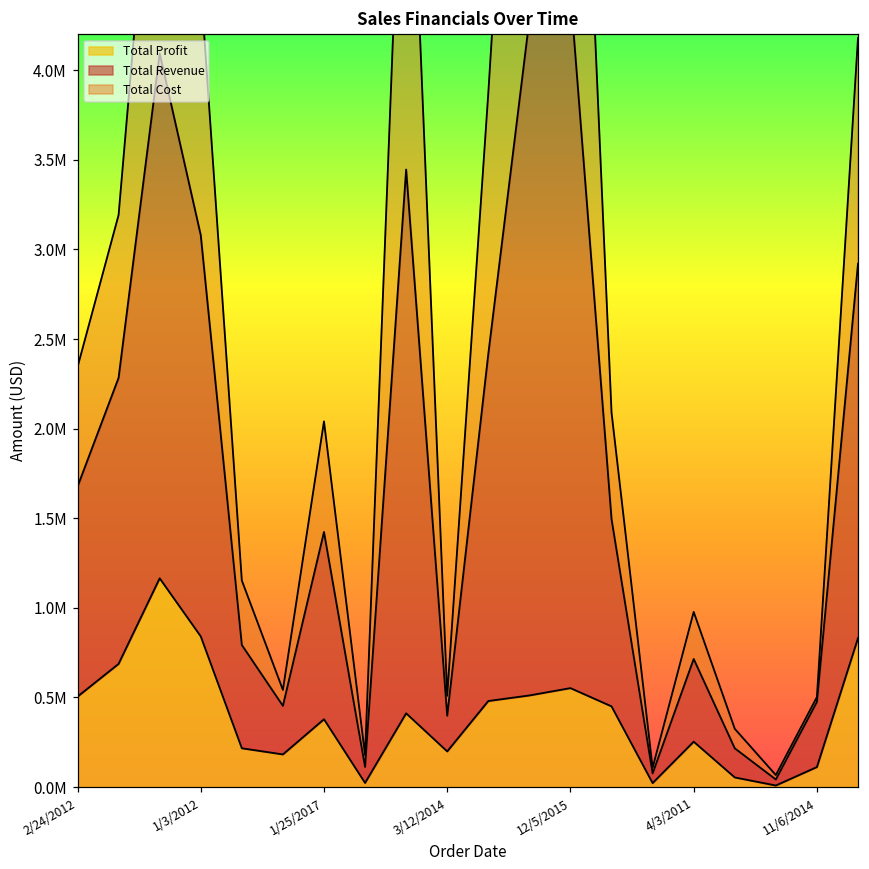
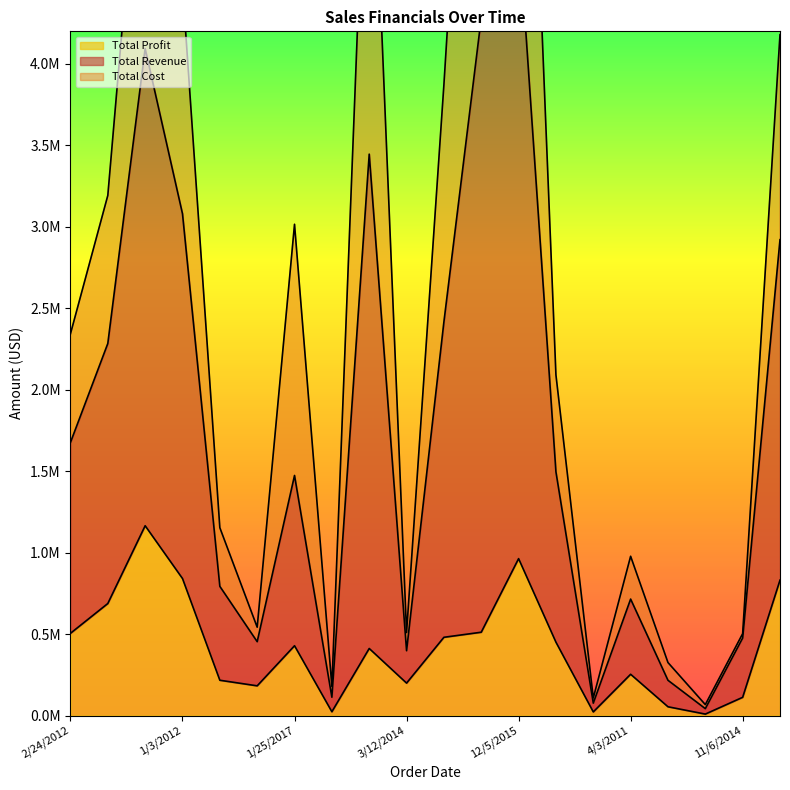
Total Profit, 1/25/2017: 380000 -> 430000
Total Cost, 1/25/2017: 620000 -> 1540000
Total Profit, 12/5/2015: 550000 -> 960000
